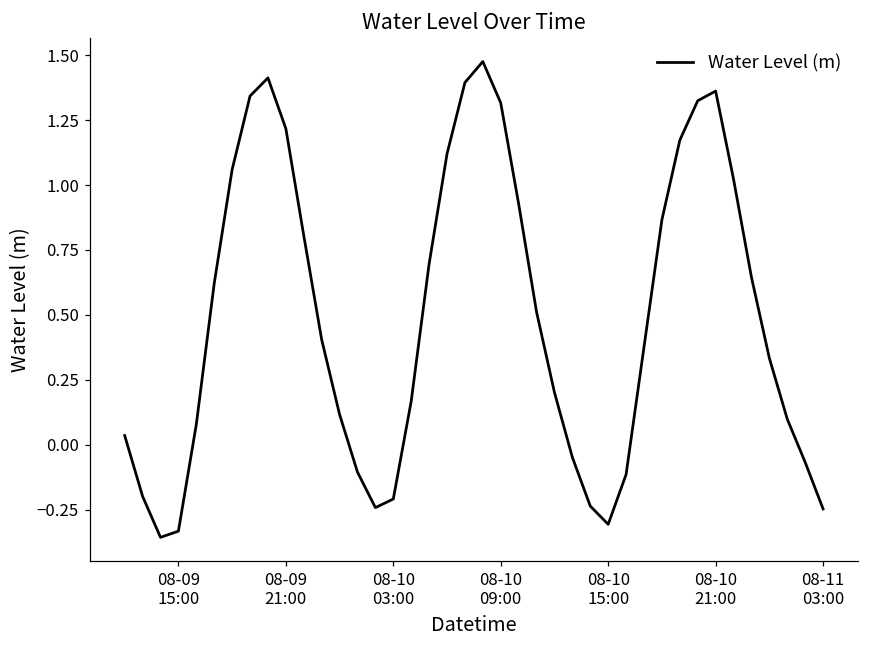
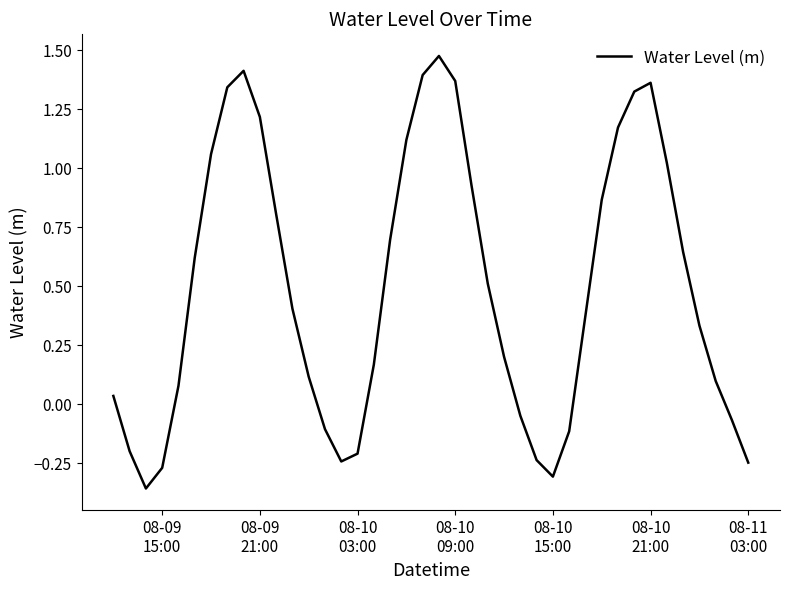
08-09 15:00: -0.33 -> -0.27
08-10 09:00: 1.32 -> 1.37
